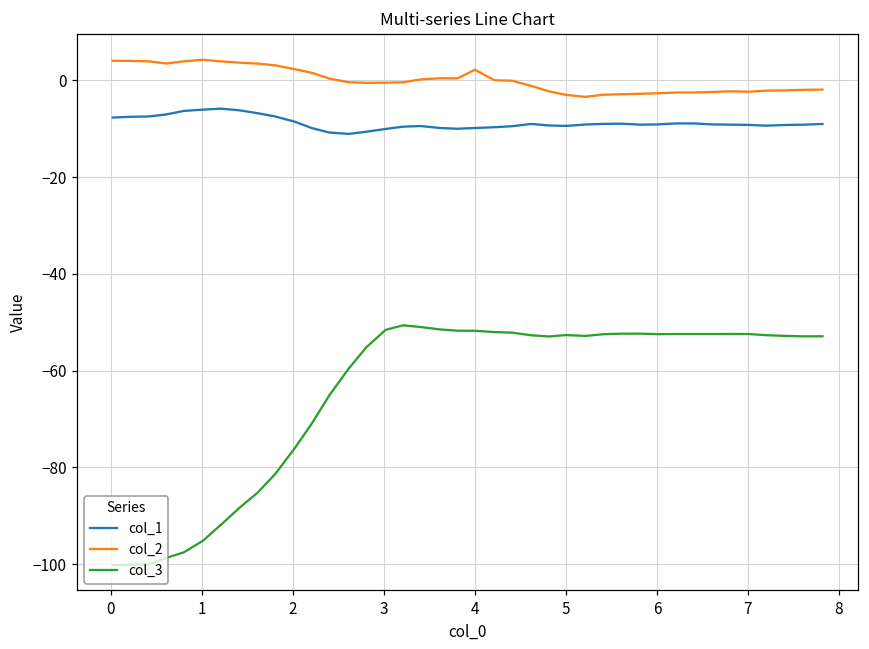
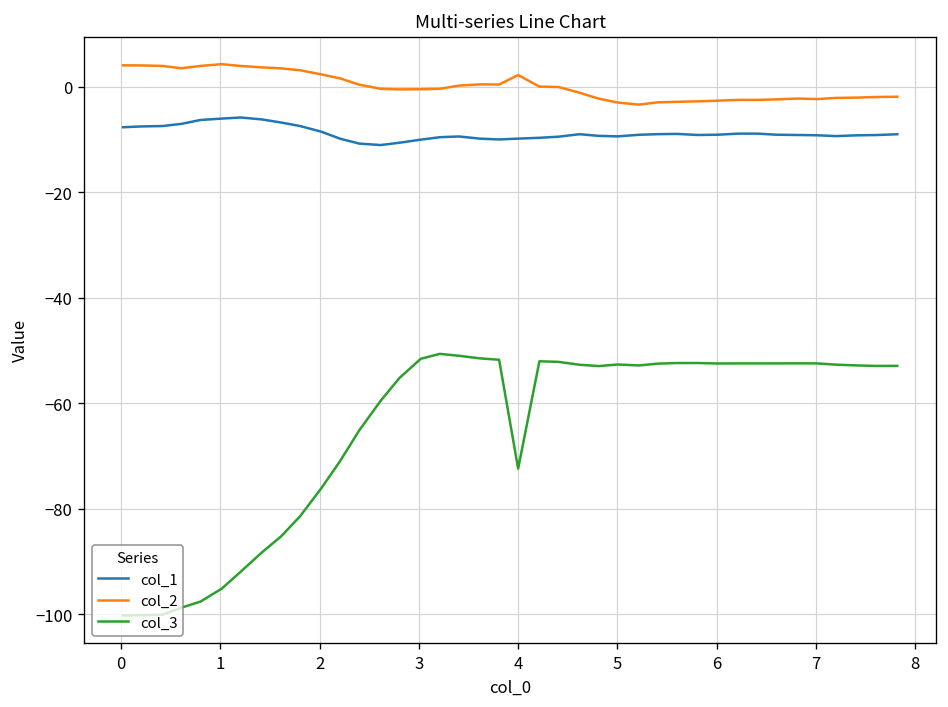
col_3, 4: -52 -> -72
